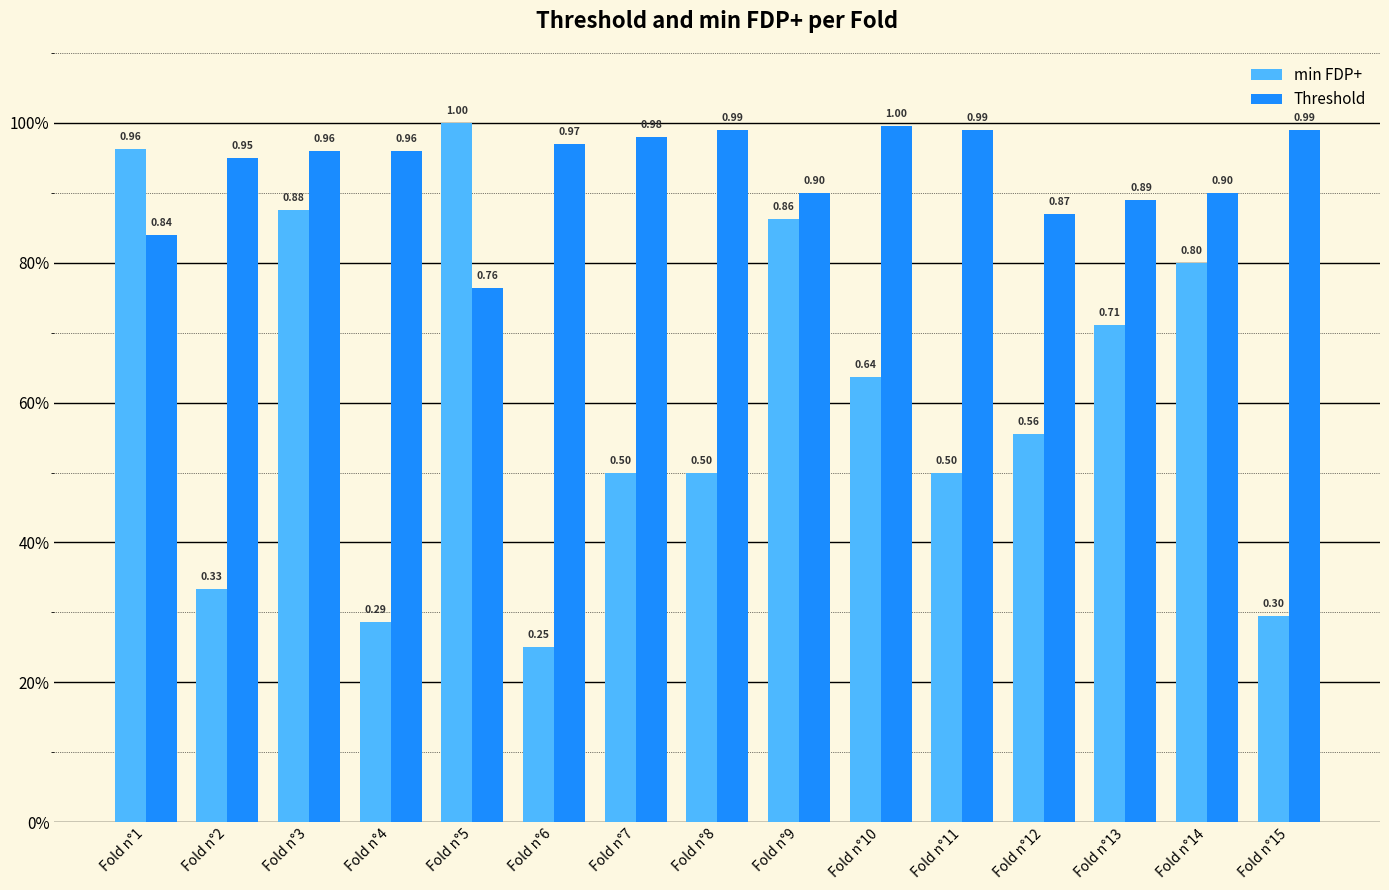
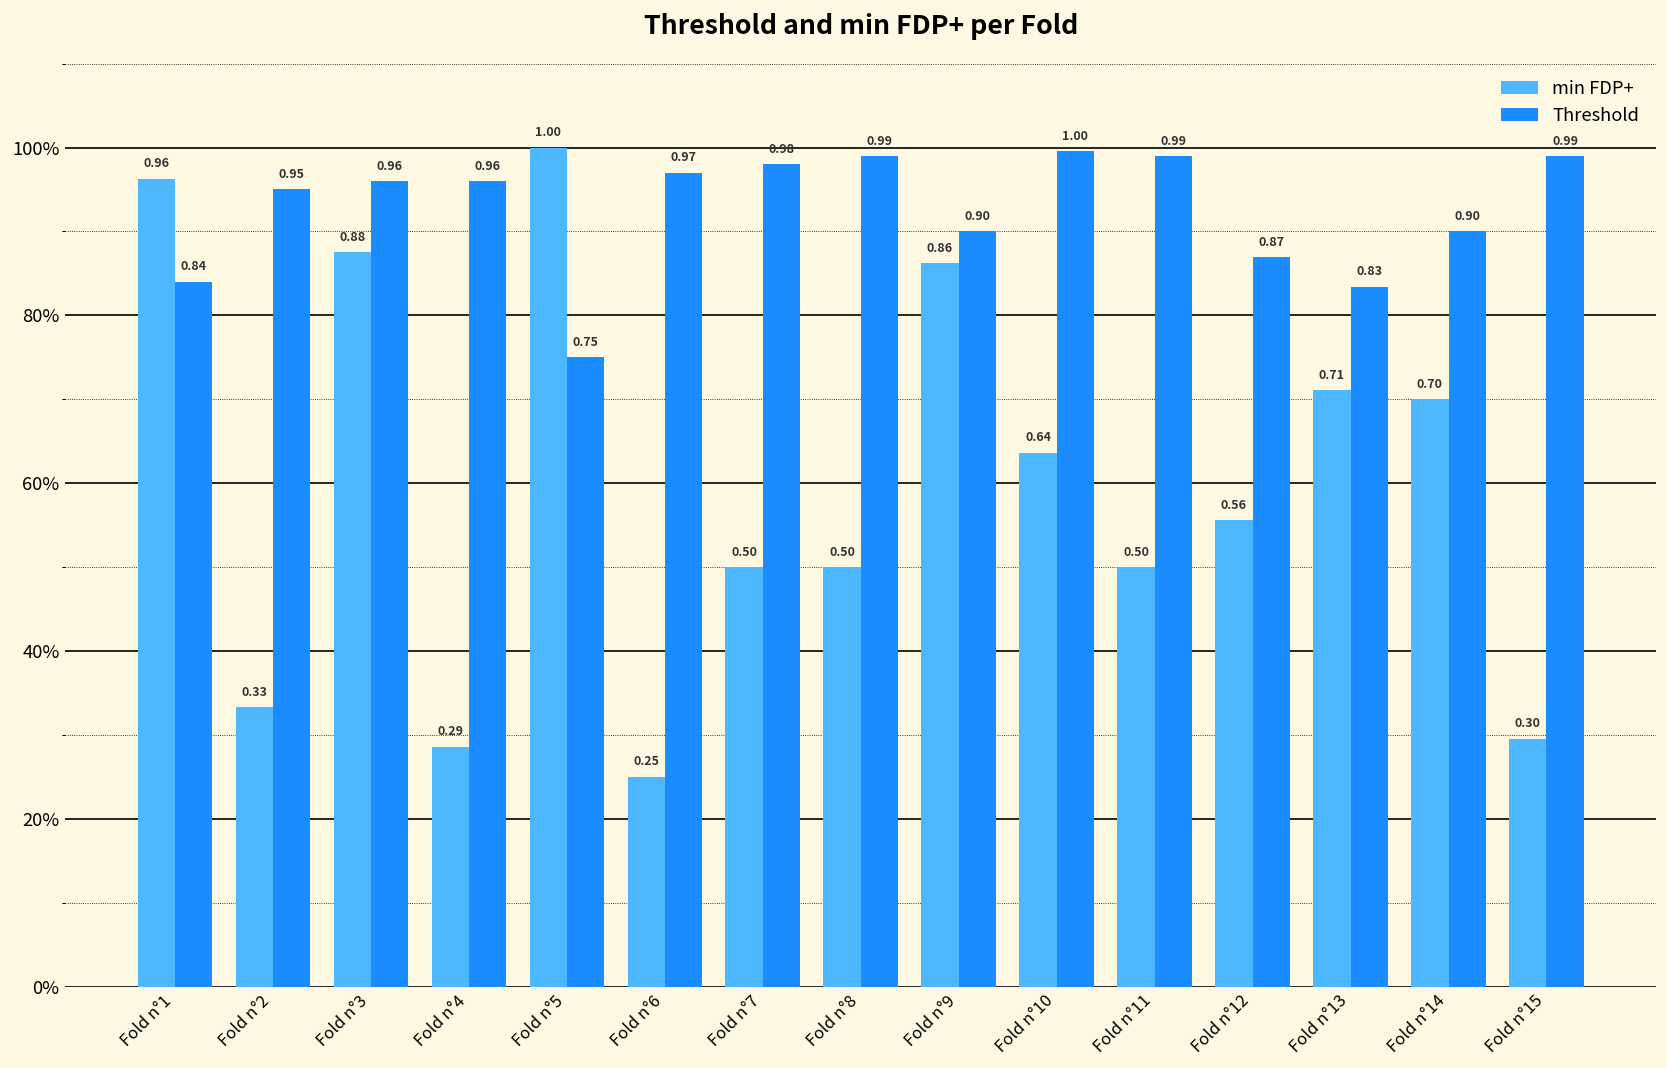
Threshold, Fold n°5: 0.76 -> 0.75
Threshold, Fold n°13: 0.89 -> 0.83
min FDP+, Fold n°14: 0.80 -> 0.70
